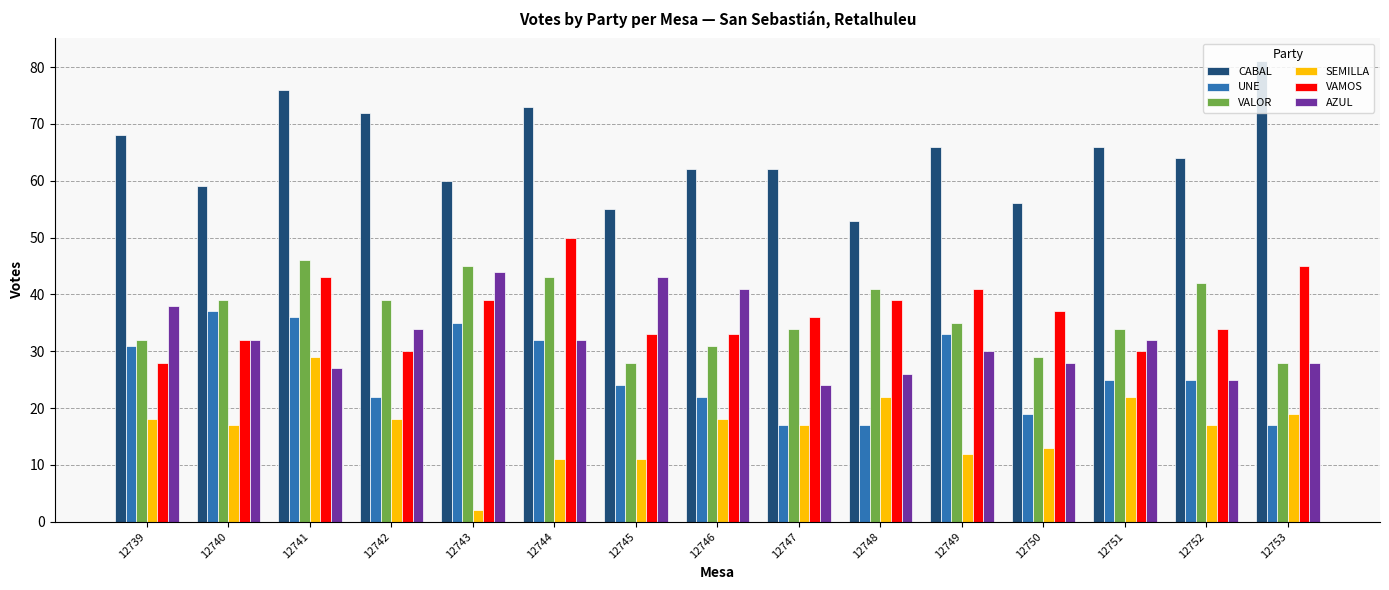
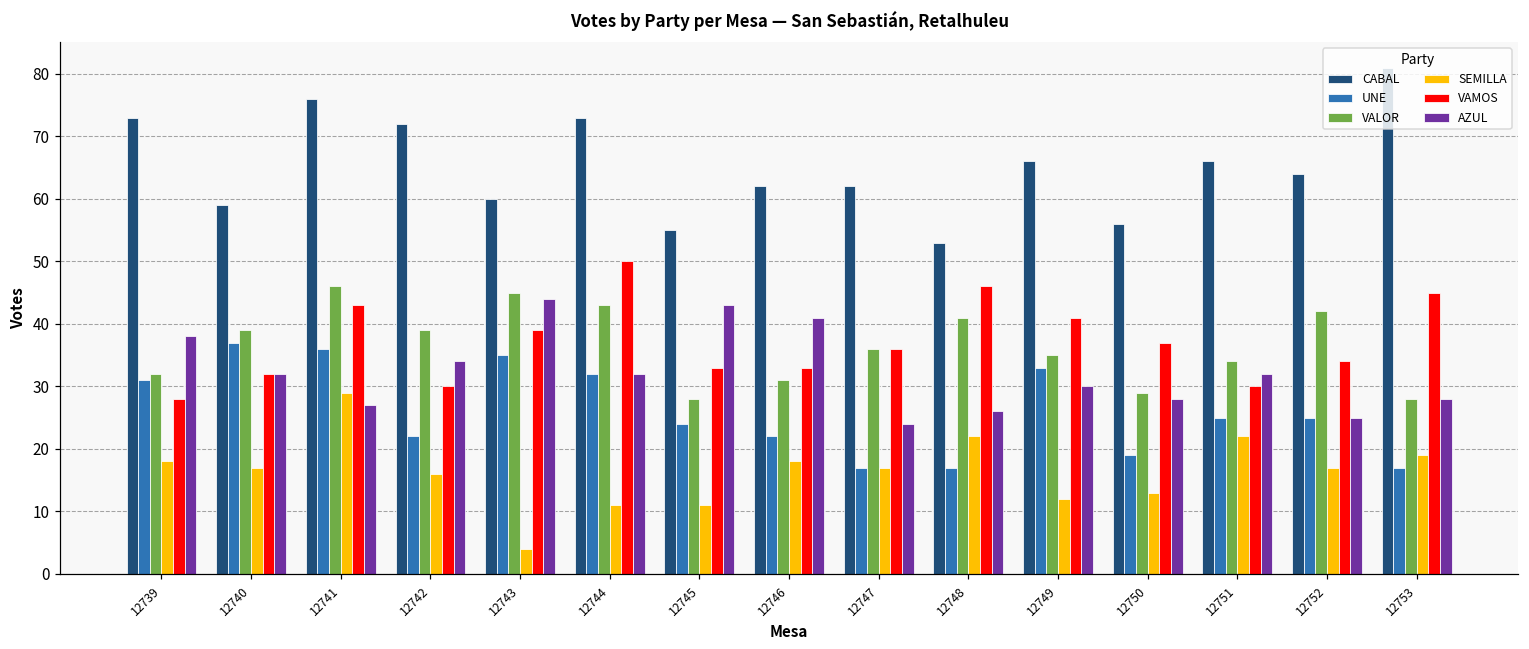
CABAL, 12739: 68 -> 73
SEMILLA, 12742: 18 -> 16
SEMILLA, 12743: 2 -> 4
VALOR, 12747: 34 -> 36
VAMOS, 12748: 39 -> 46
